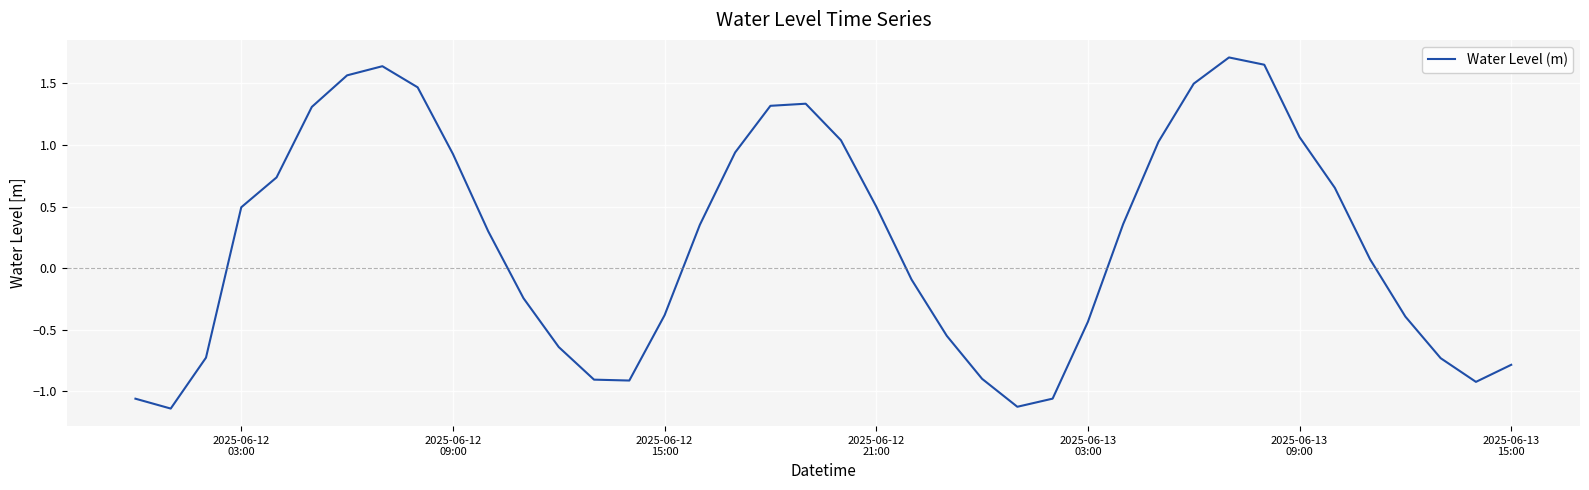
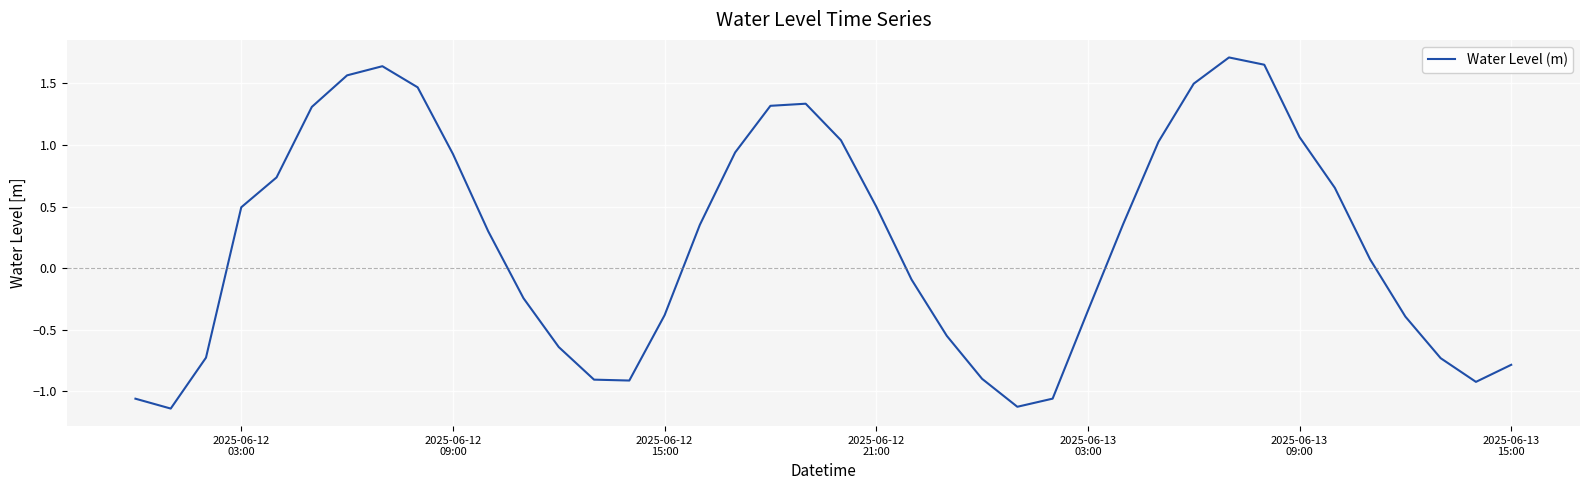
2025-06-13 03:00: -0.44 -> -0.35
